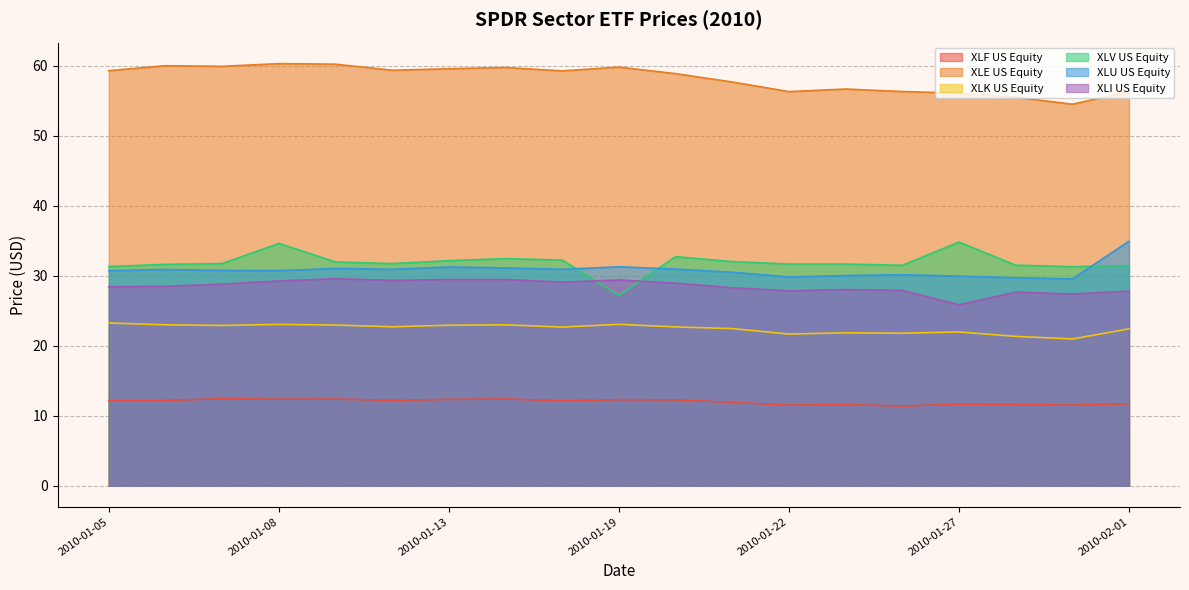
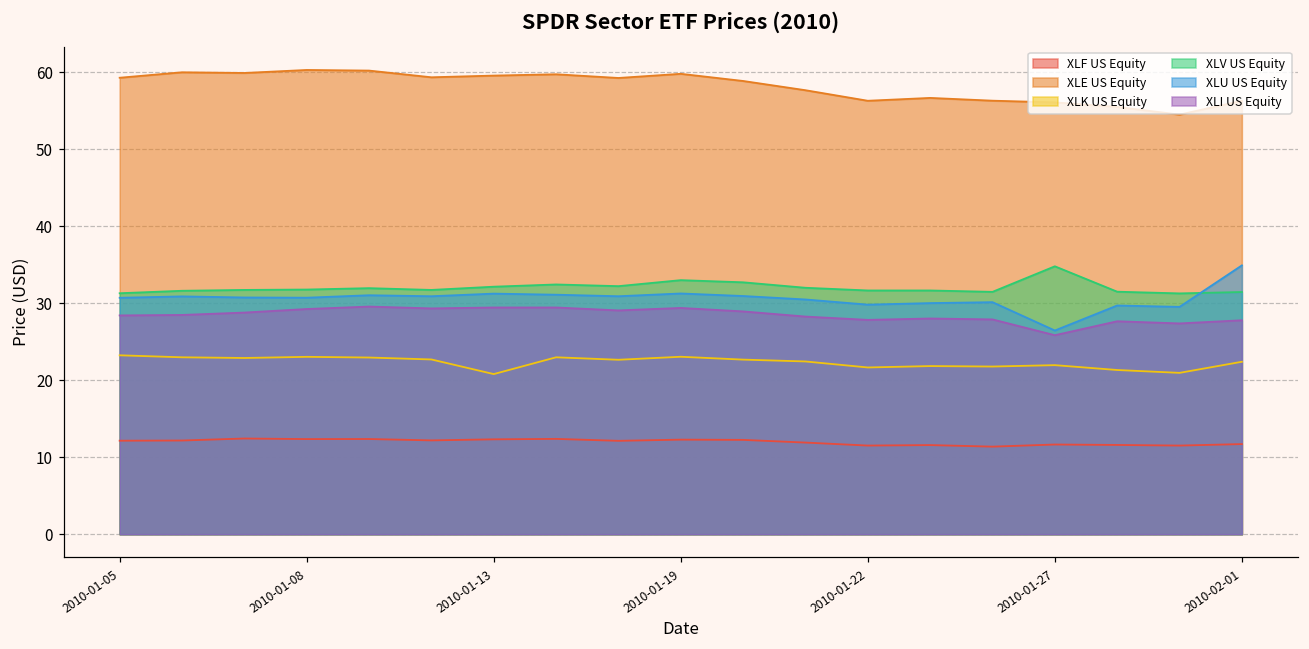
XLV US Equity, 2010-01-08: 35 -> 32
XLK US Equity, 2010-01-13: 23 -> 21
XLV US Equity, 2010-01-19: 27 -> 33
XLU US Equity, 2010-01-27: 30 -> 26
